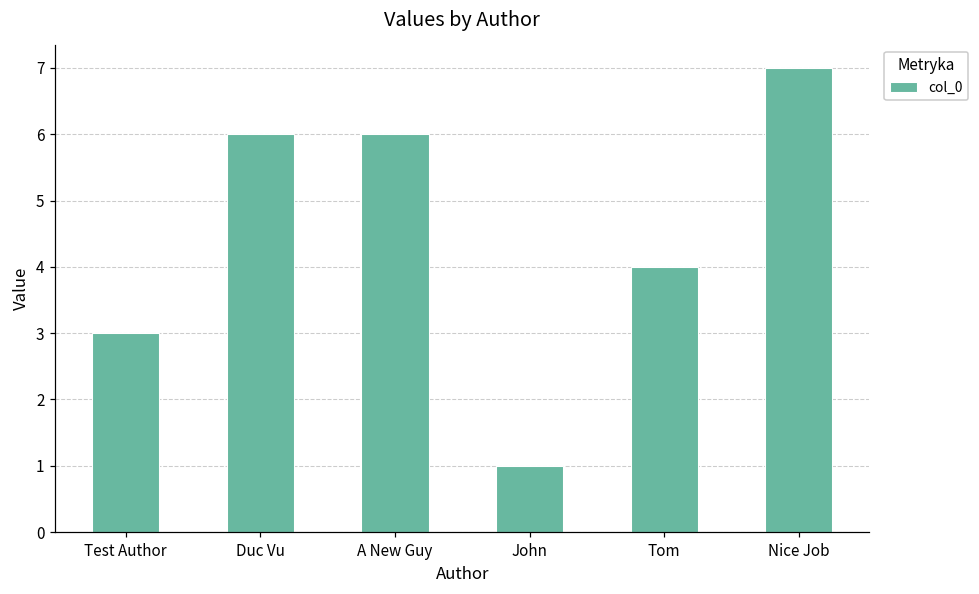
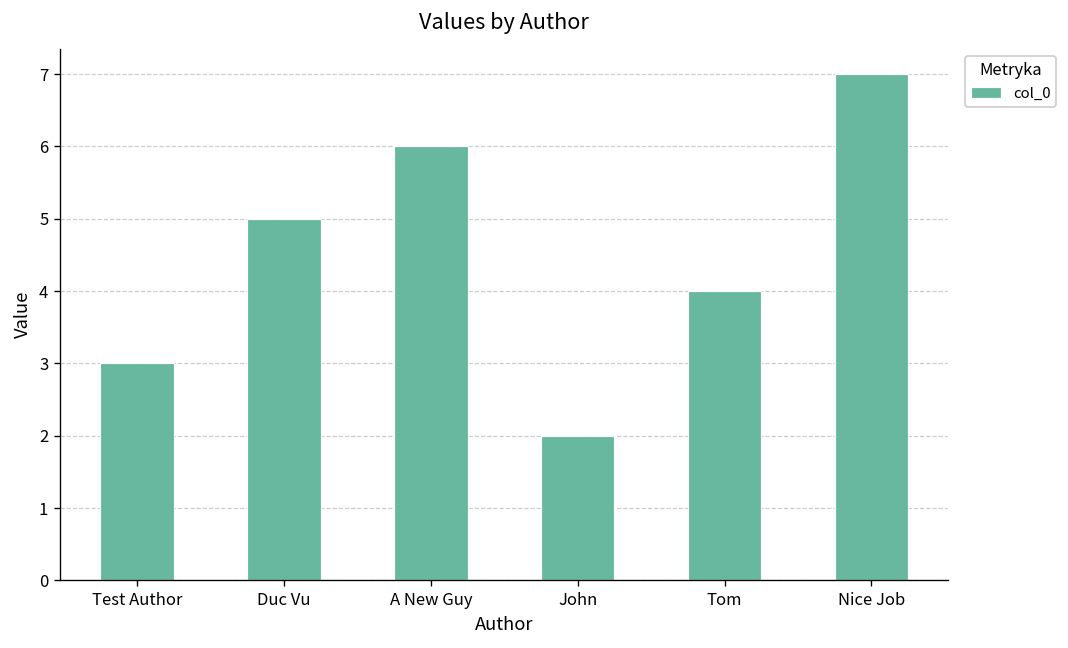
Duc Vu: 6 -> 5
John: 1 -> 2
